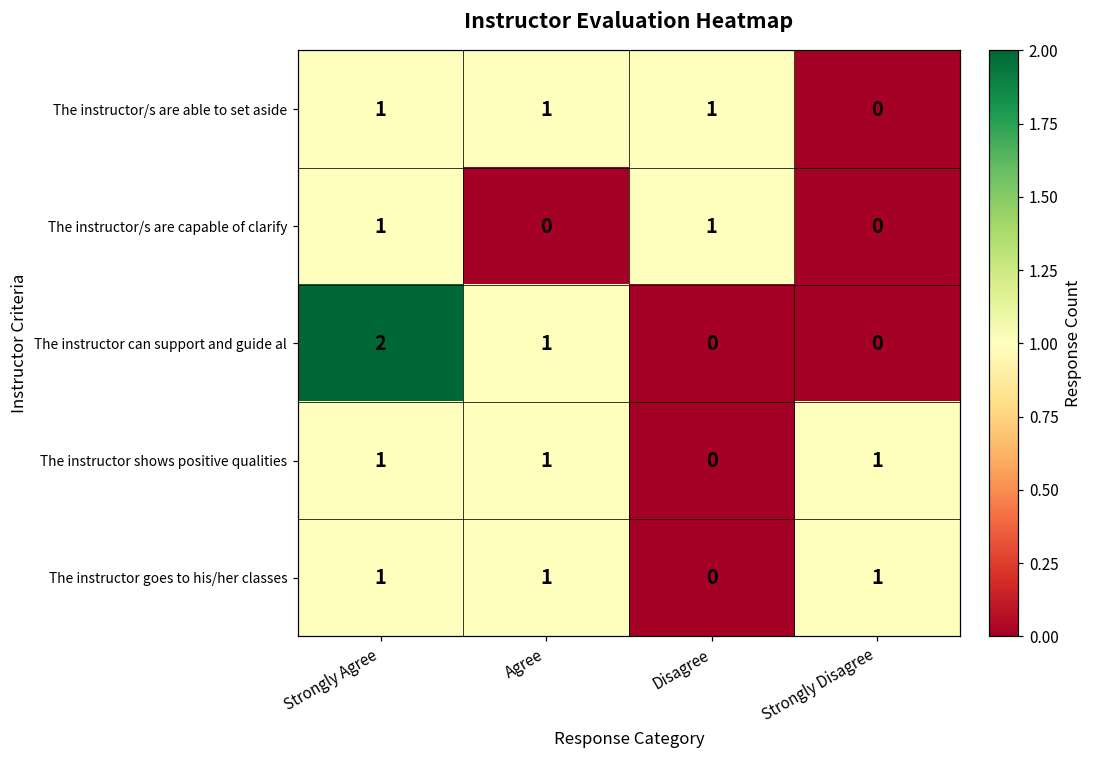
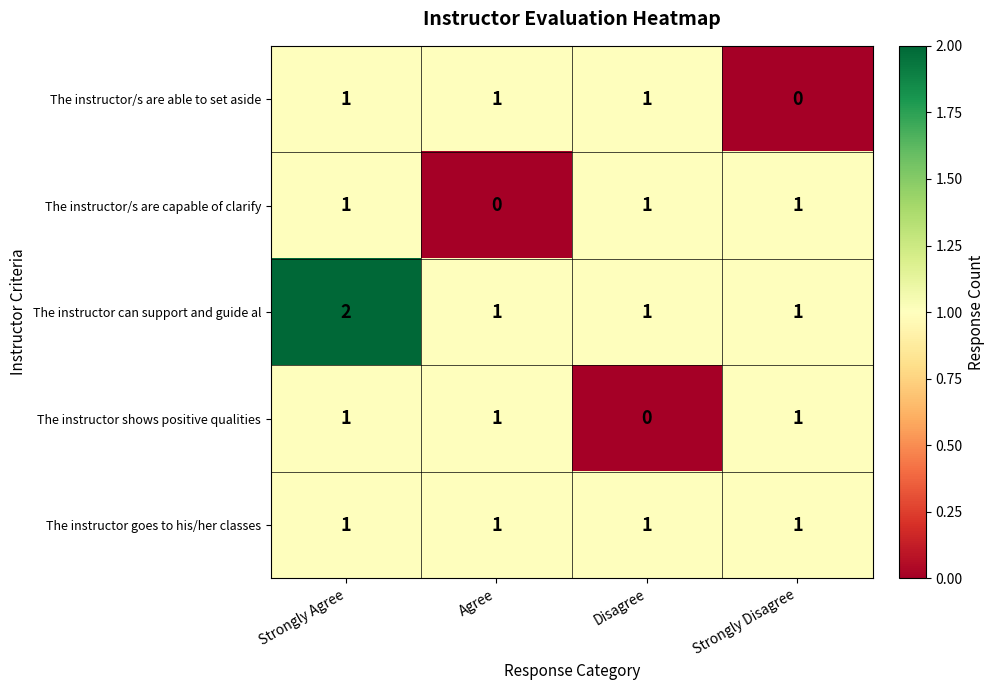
The instructor/s are capable of clarify, Strongly Disagree: 0 -> 1
The instructor can support and guide al, Disagree: 0 -> 1
The instructor can support and guide al, Strongly Disagree: 0 -> 1
The instructor goes to his/her classes, Disagree: 0 -> 1
